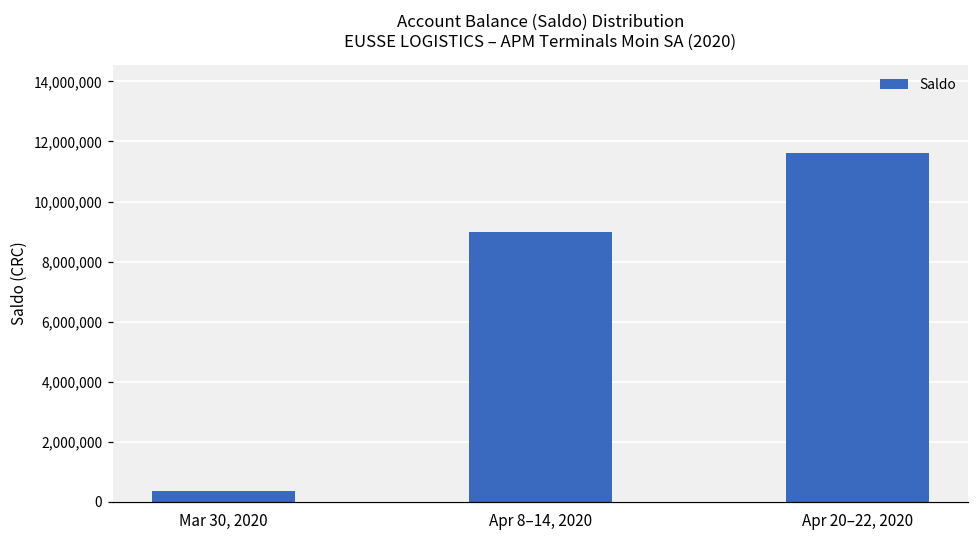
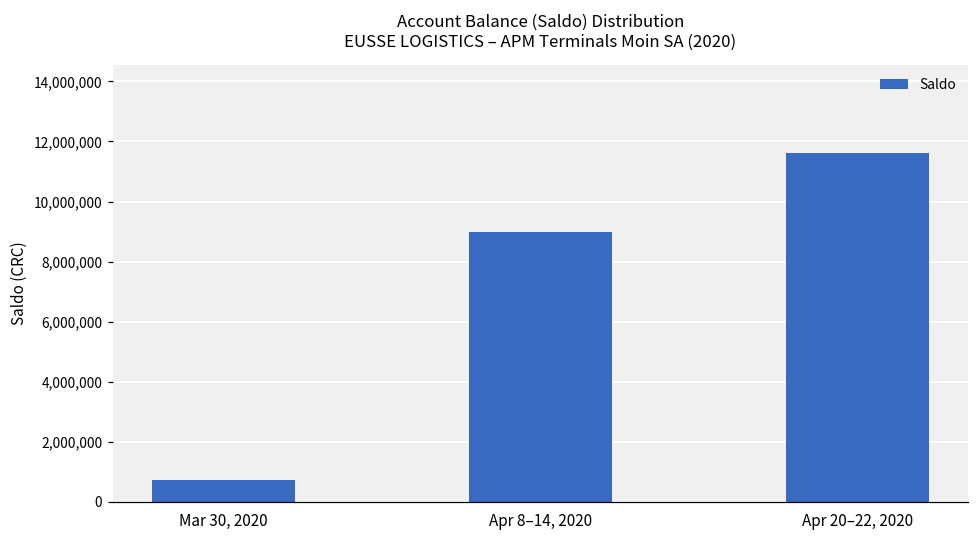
Mar 30, 2020: 400,000 -> 700,000
